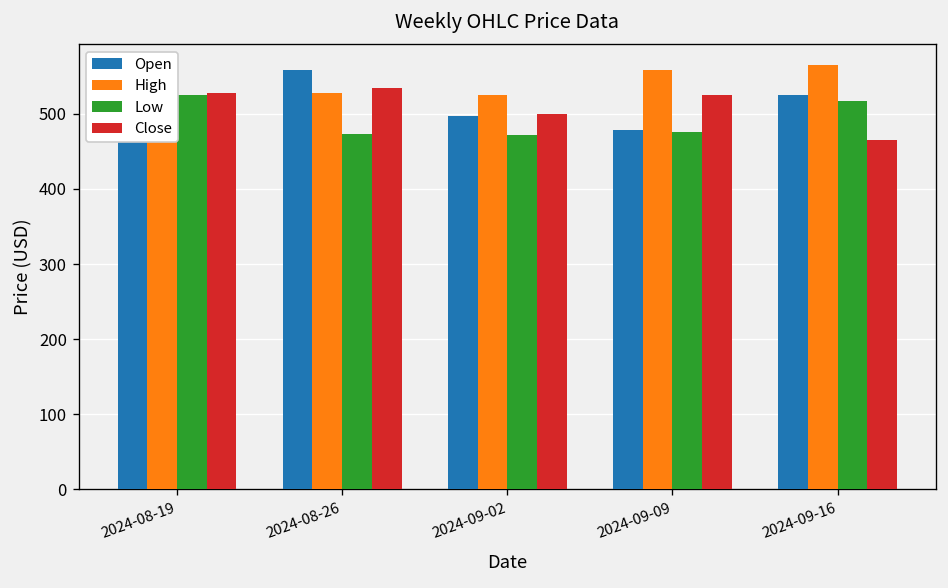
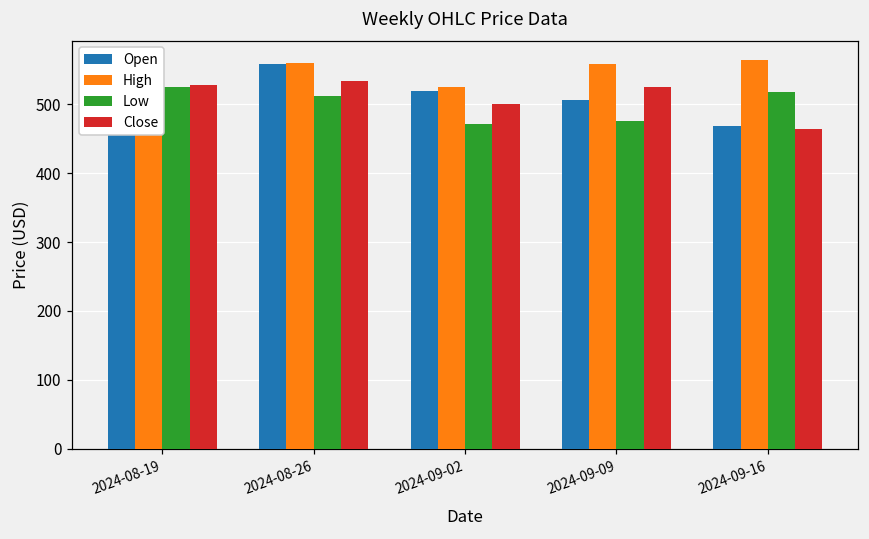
High, 2024-08-26: 530 -> 560
Low, 2024-08-26: 470 -> 510
Open, 2024-09-02: 500 -> 520
Open, 2024-09-09: 480 -> 510
Open, 2024-09-16: 520 -> 470
